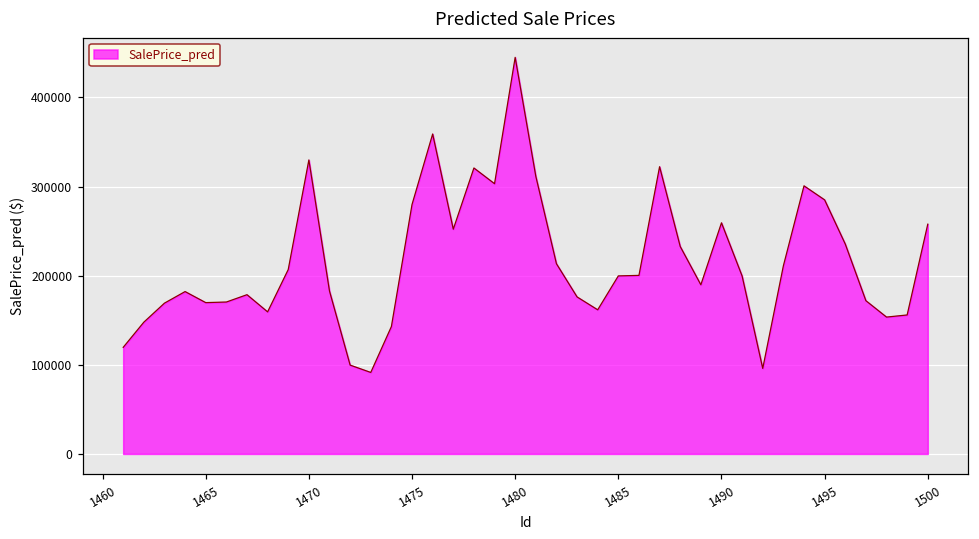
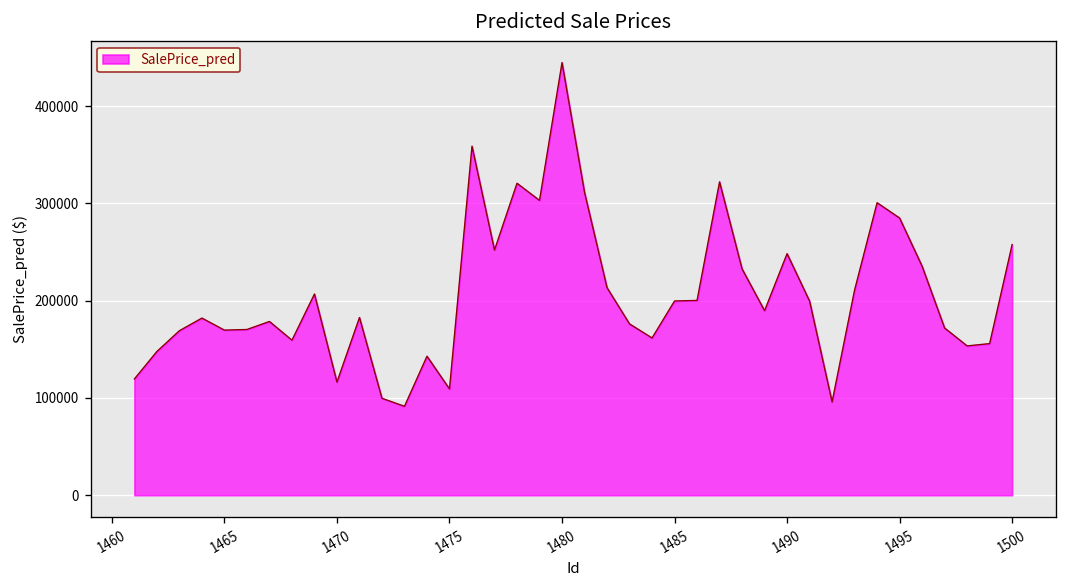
1470: 330000 -> 120000
1475: 280000 -> 110000
1490: 260000 -> 250000
